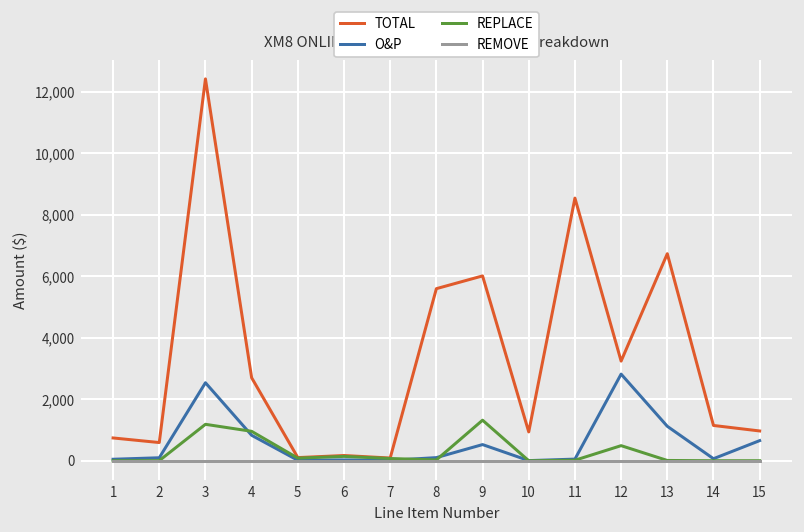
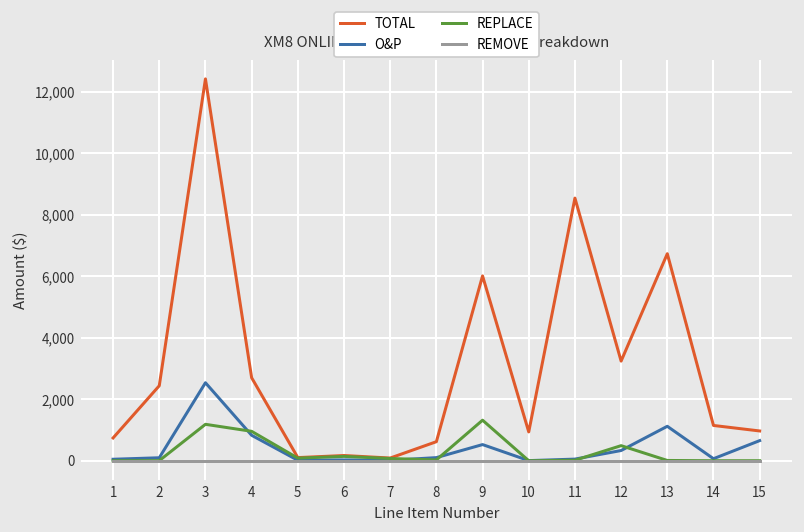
TOTAL, 2: 600 -> 2,400
TOTAL, 8: 5,600 -> 600
O&P, 12: 2,800 -> 300
